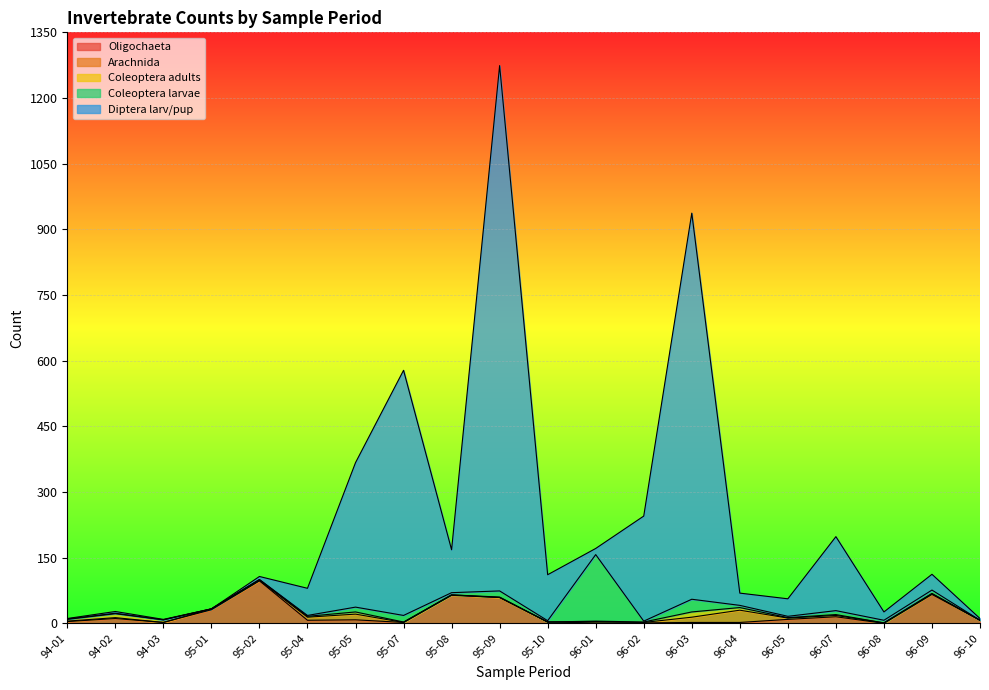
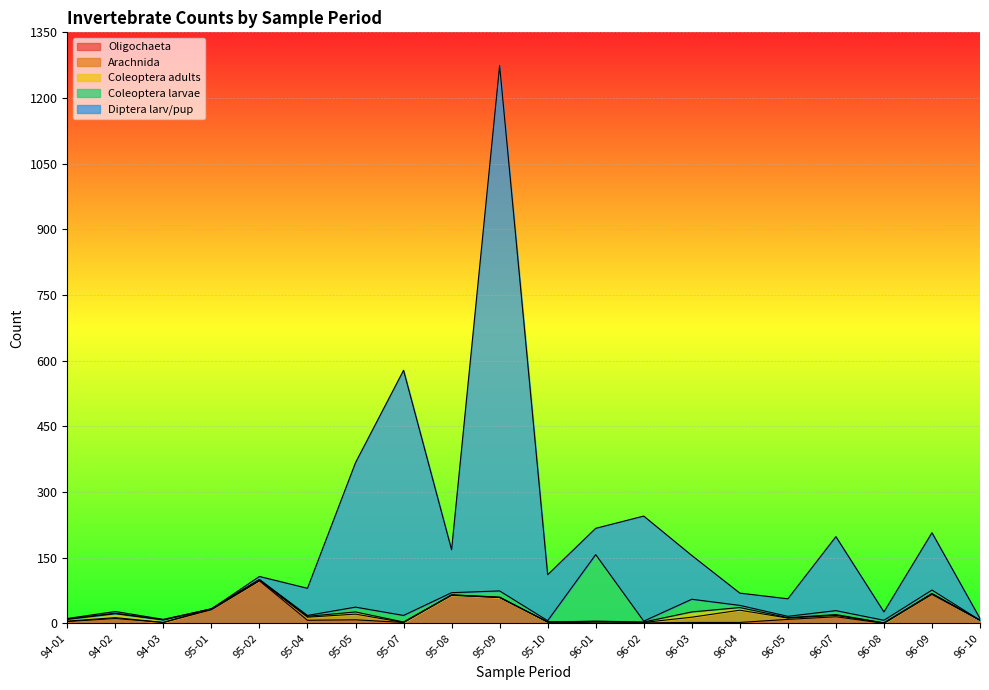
Diptera larv/pup, 96-01: 10 -> 60
Diptera larv/pup, 96-03: 880 -> 100
Diptera larv/pup, 96-09: 40 -> 130
